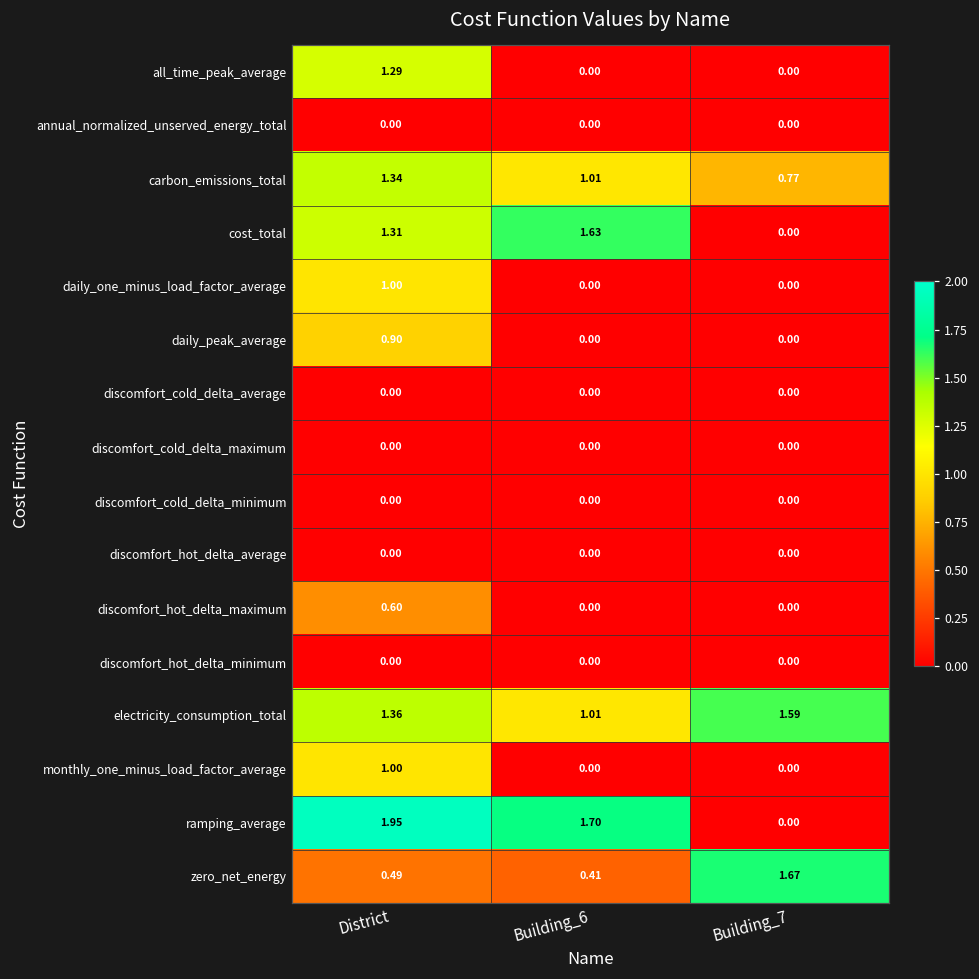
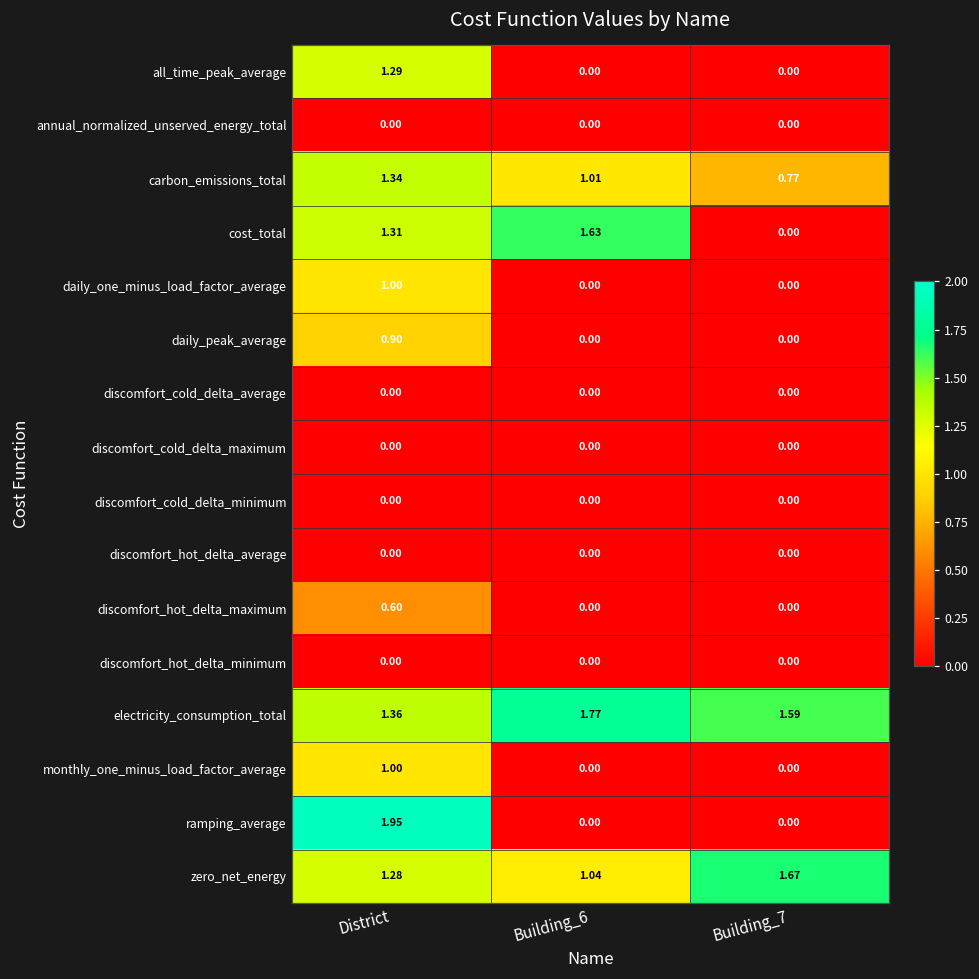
electricity_consumption_total, Building_6: 1.01 -> 1.77
ramping_average, Building_6: 1.70 -> 0.00
zero_net_energy, District: 0.49 -> 1.28
zero_net_energy, Building_6: 0.41 -> 1.04
